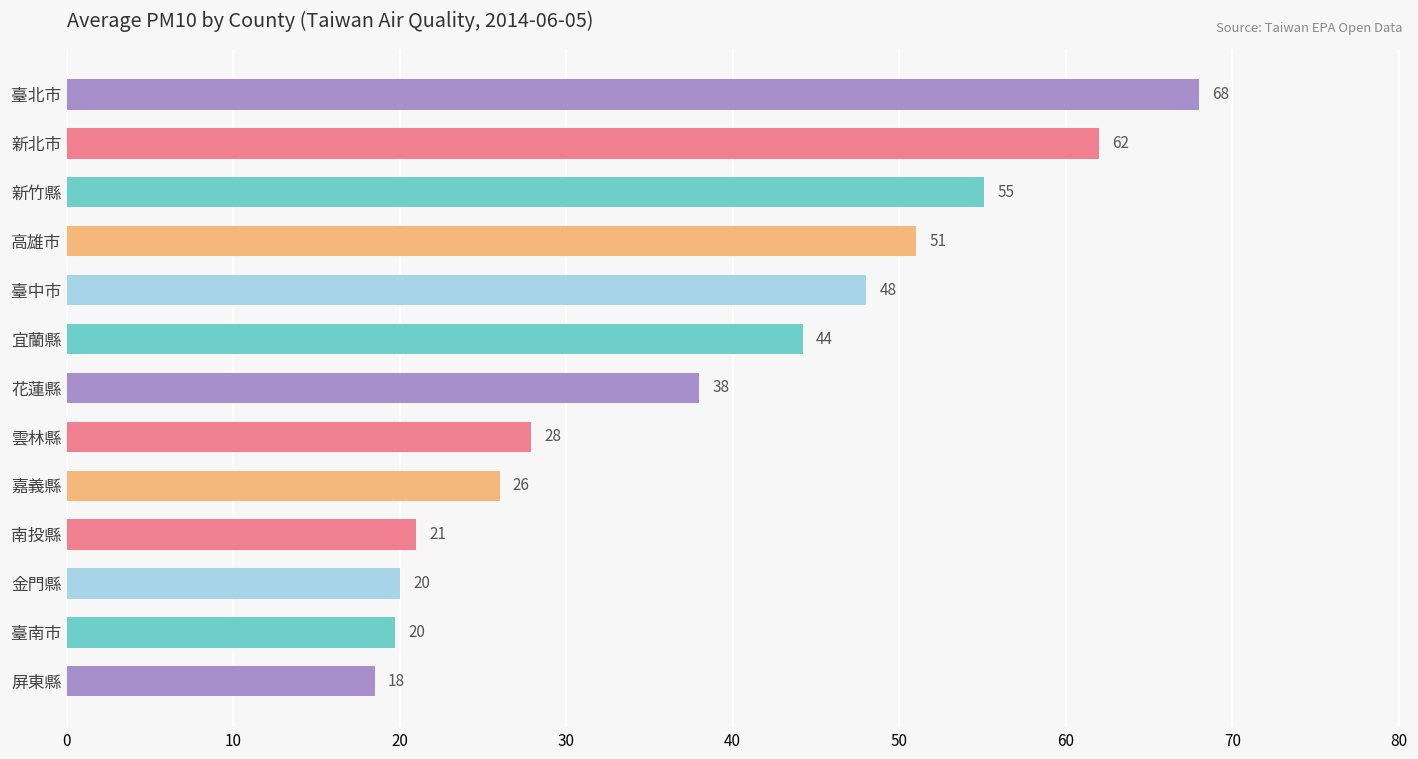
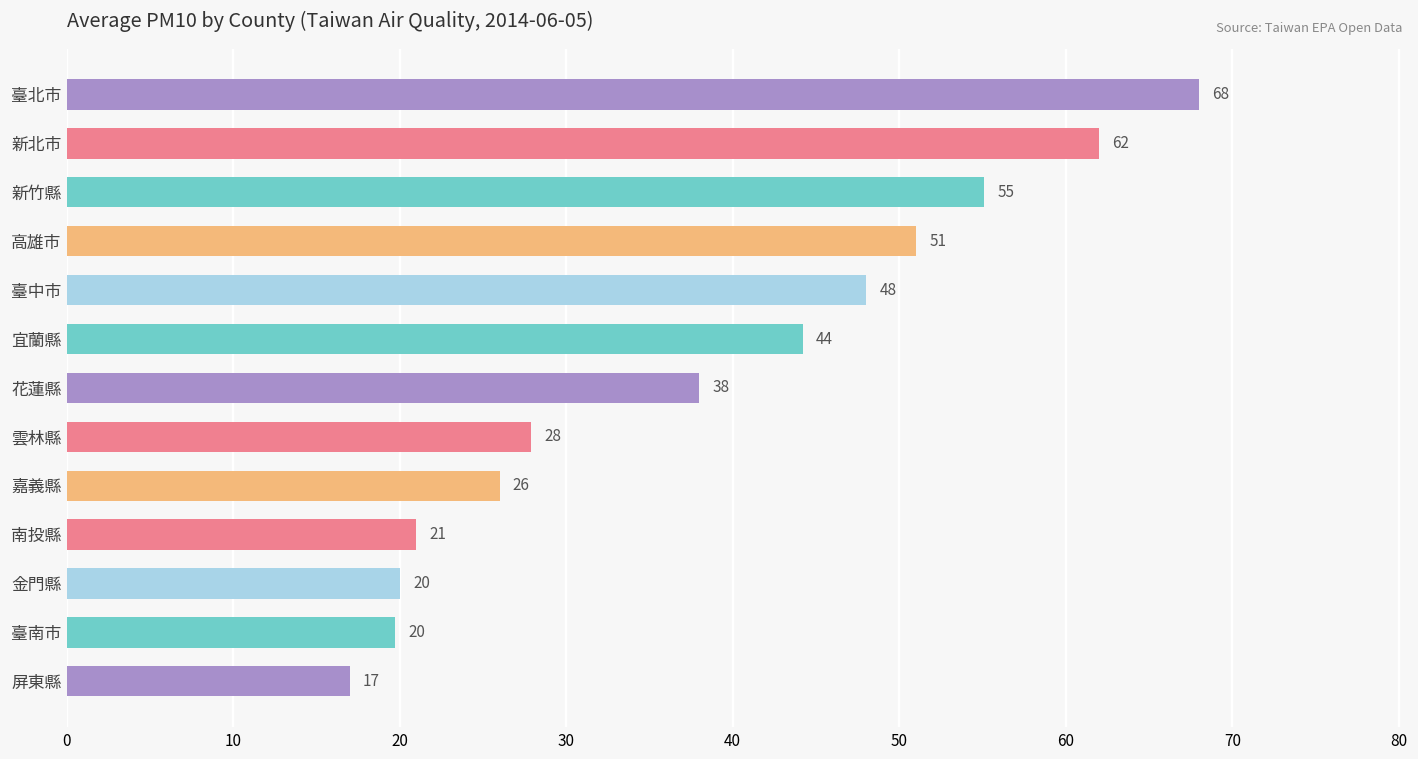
屏東縣: 18 -> 17
